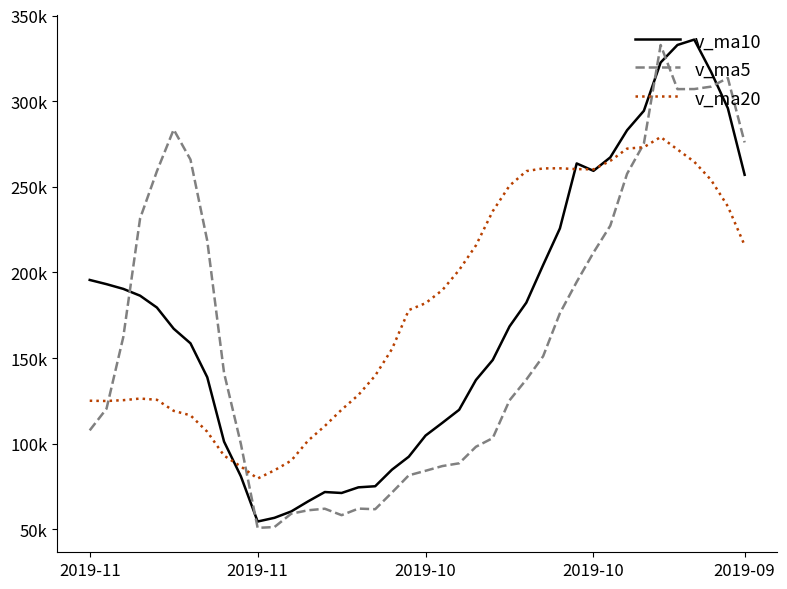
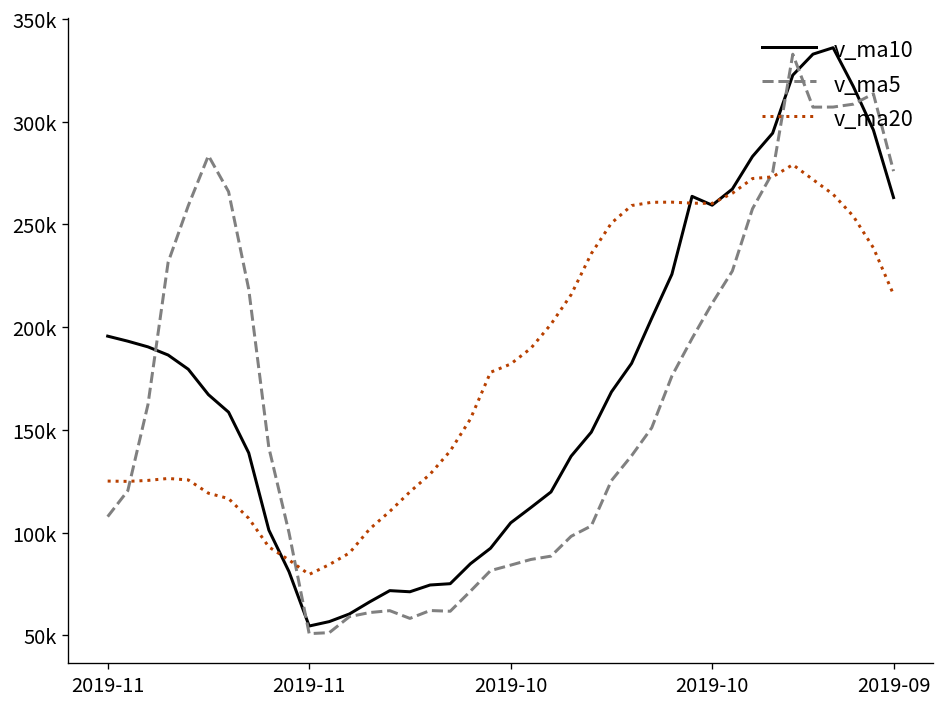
v_ma10, 2019-09: 257000 -> 263000
